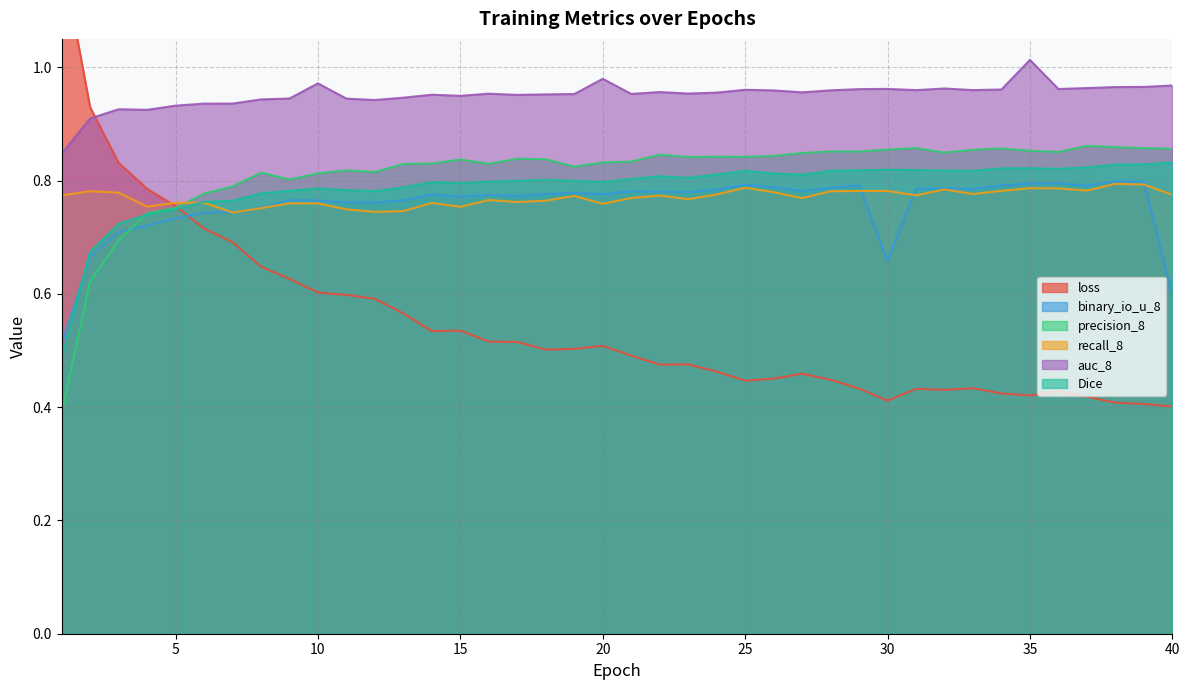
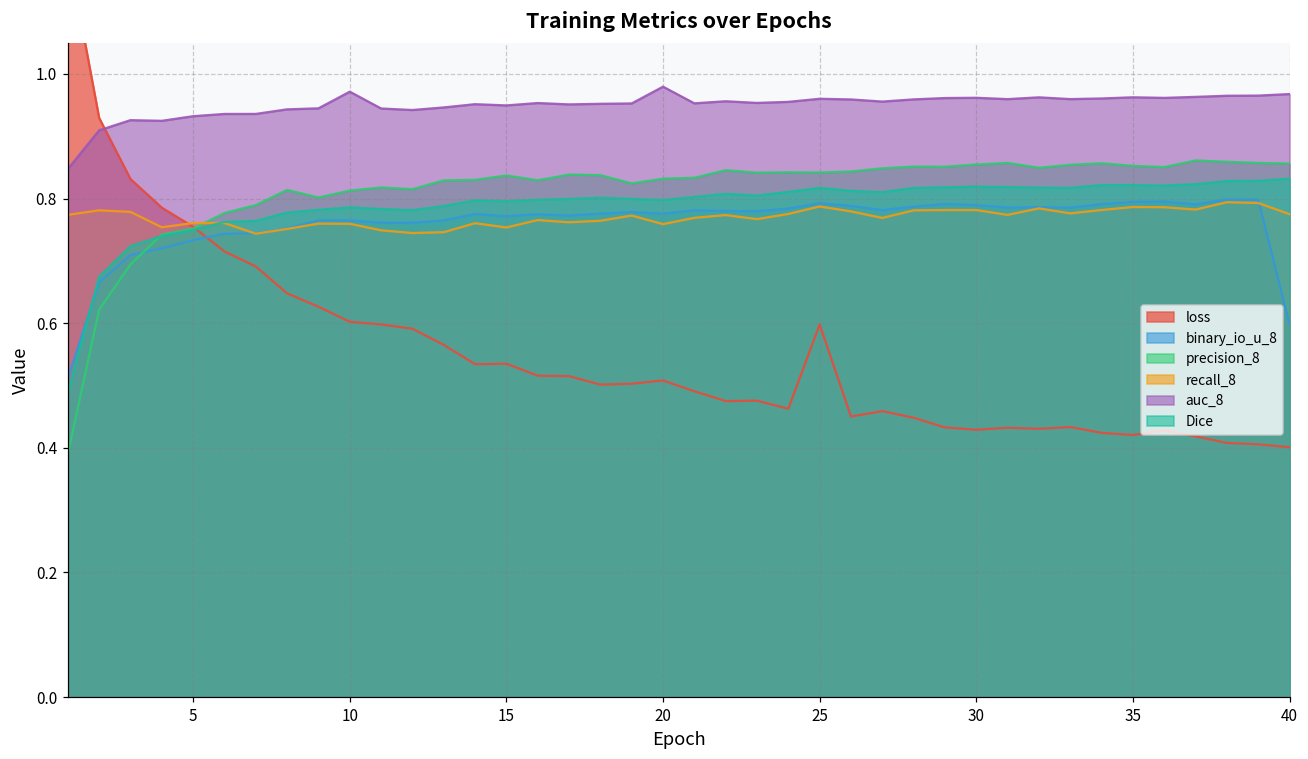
loss, 25: 0.45 -> 0.60
loss, 30: 0.41 -> 0.43
binary_io_u_8, 30: 0.66 -> 0.79
auc_8, 35: 1.01 -> 0.96
